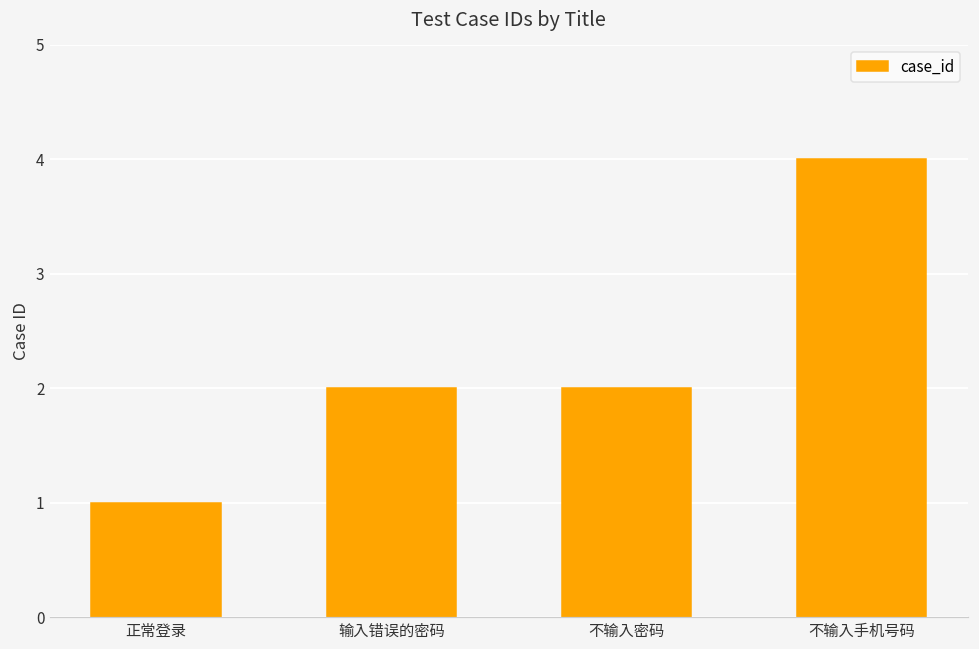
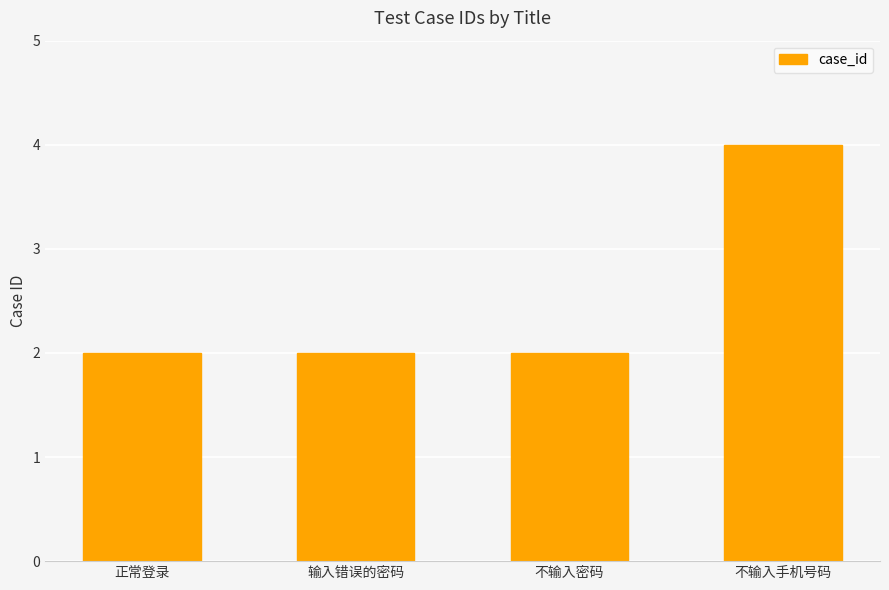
正常登录: 1 -> 2
